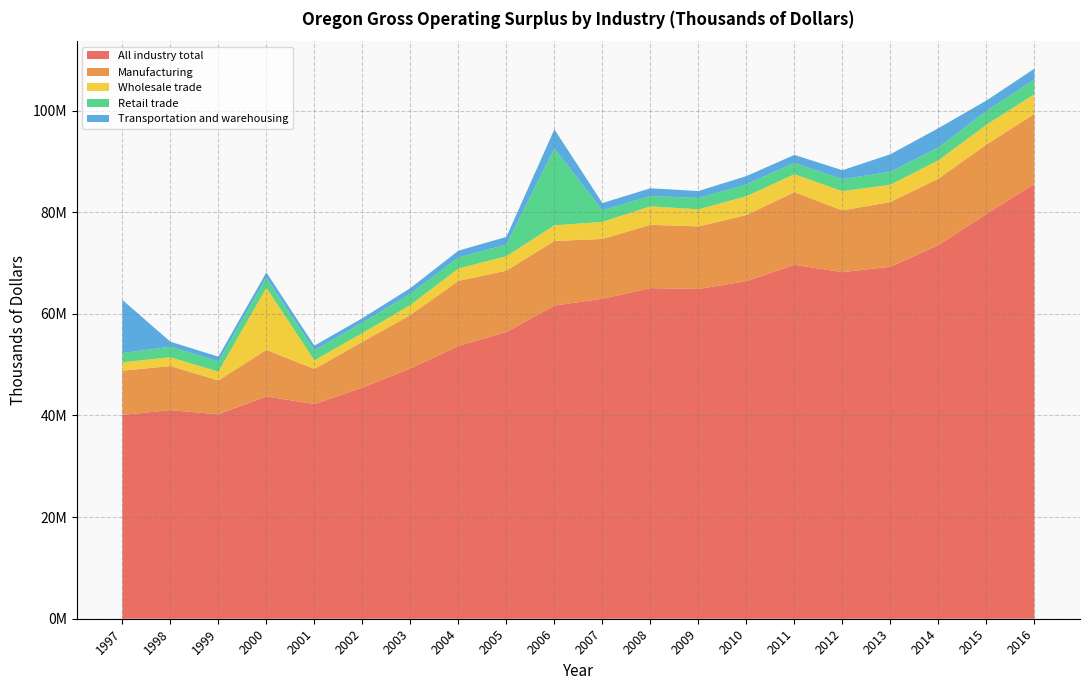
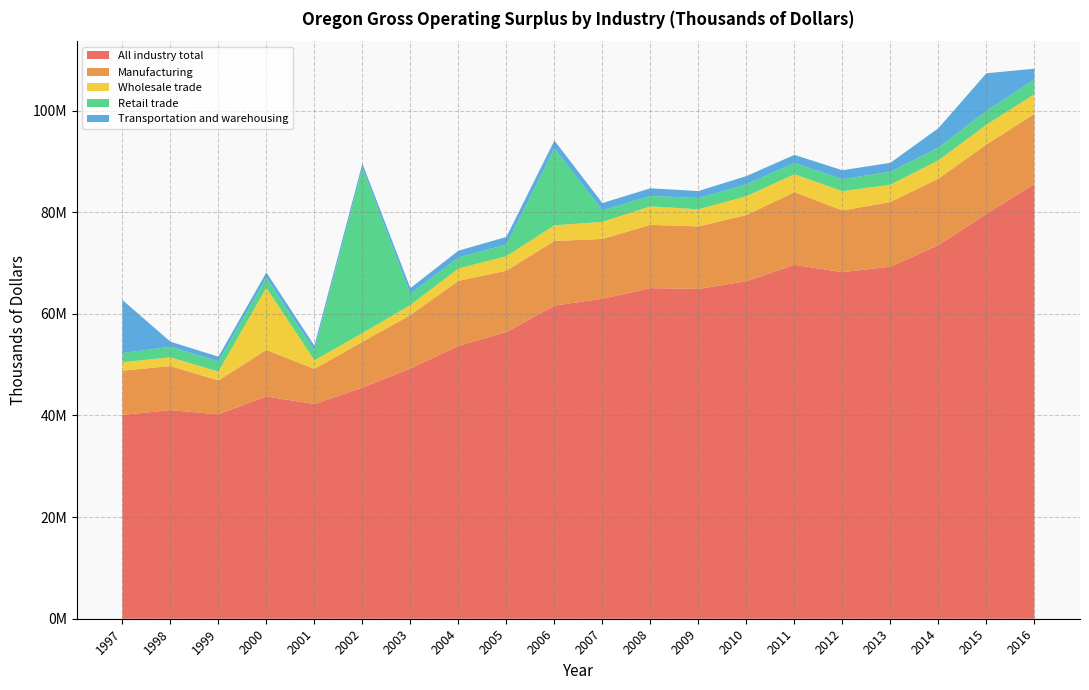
Retail trade, 2002: 2000000 -> 32000000
Transportation and warehousing, 2006: 4000000 -> 2000000
Transportation and warehousing, 2013: 3000000 -> 2000000
Transportation and warehousing, 2015: 2000000 -> 7000000
